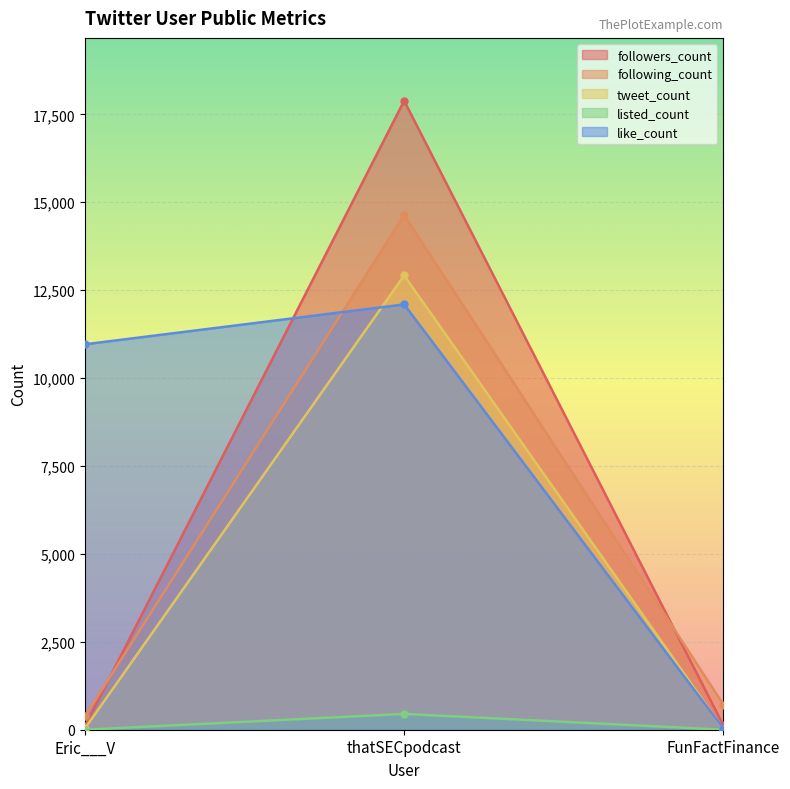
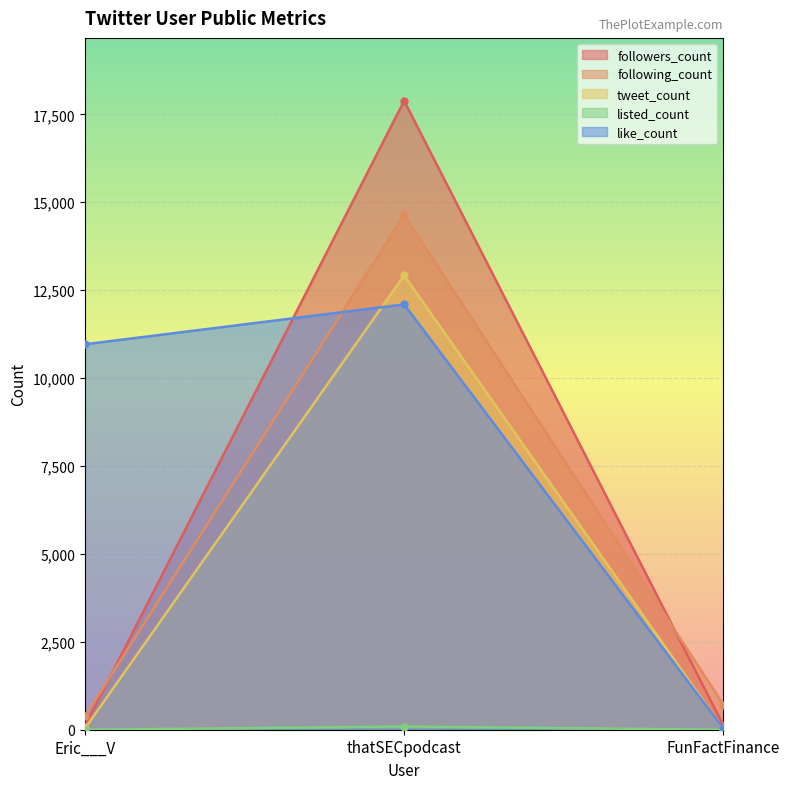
listed_count, thatSECpodcast: 500 -> 100
